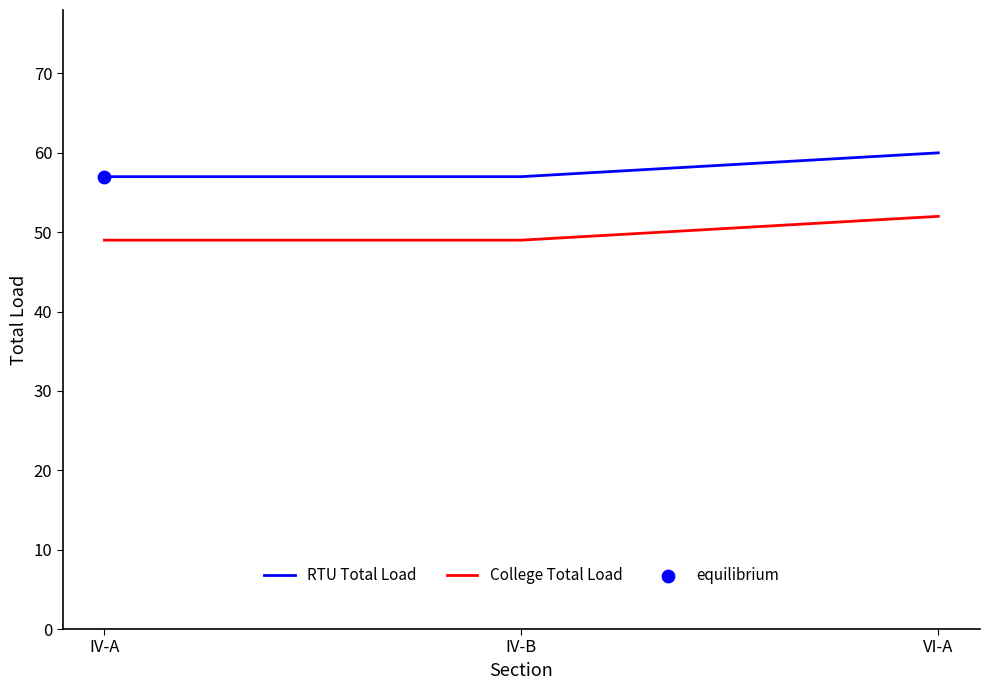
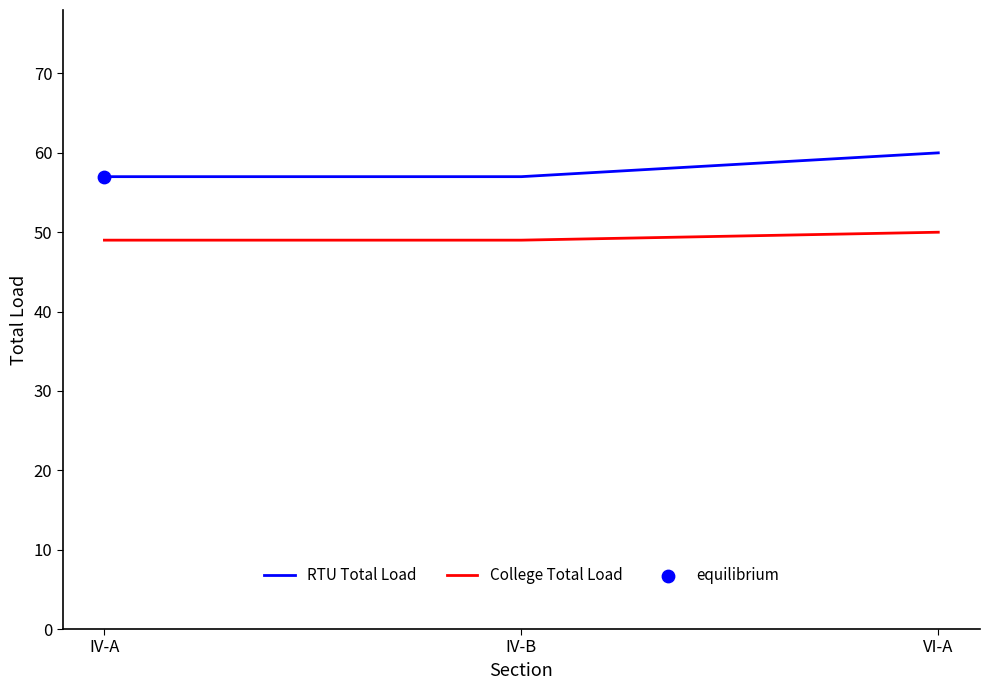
College Total Load, VI-A: 52 -> 50
